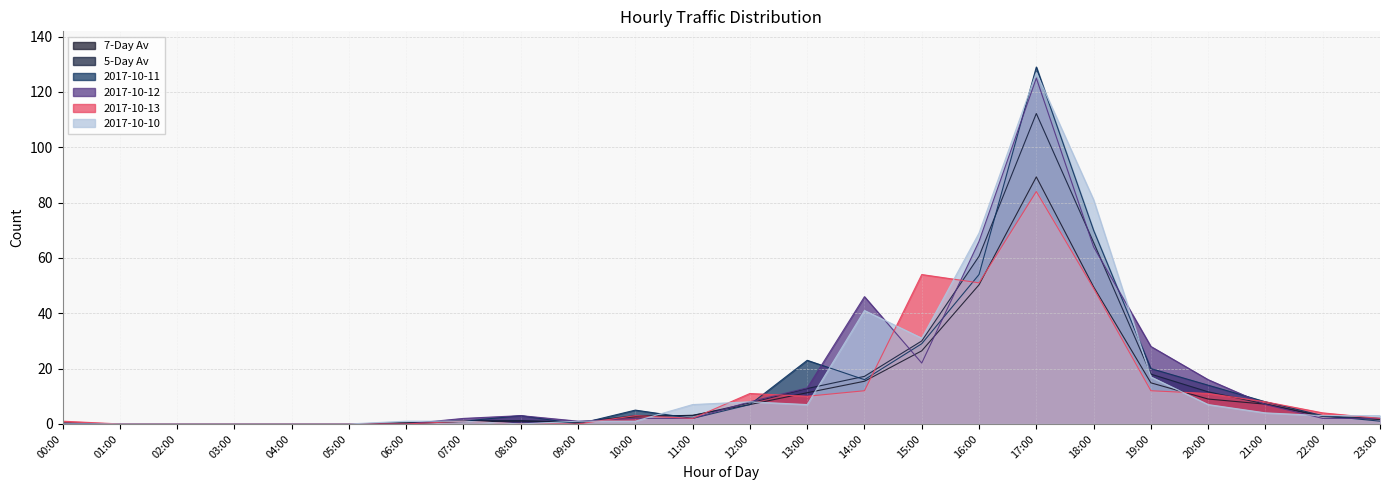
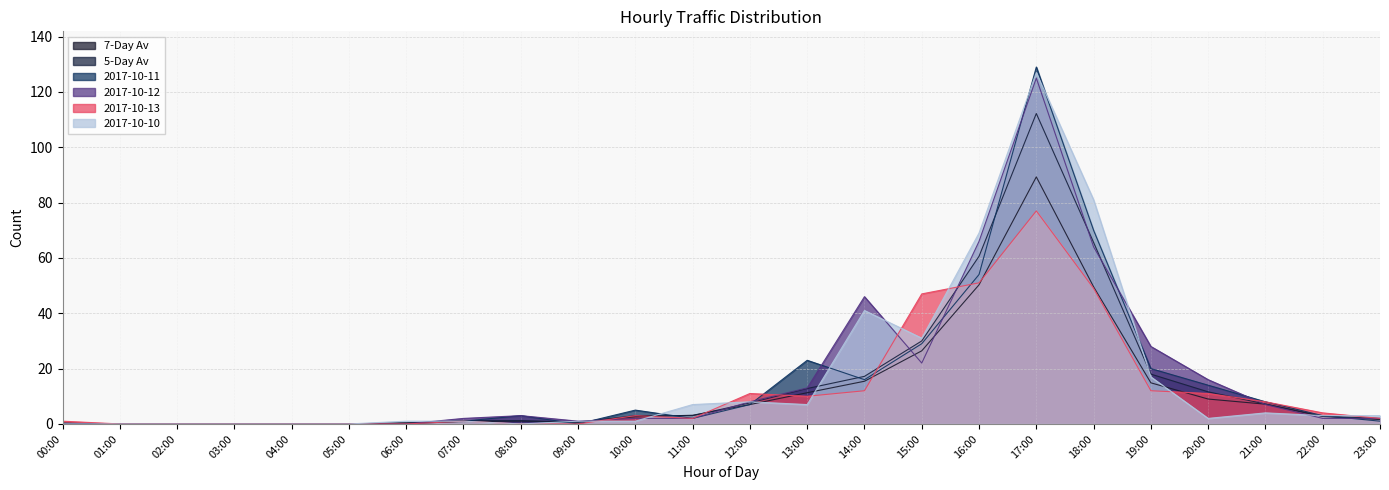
2017-10-13, 15:00: 54 -> 47
2017-10-13, 17:00: 84 -> 77
2017-10-10, 20:00: 7 -> 2
